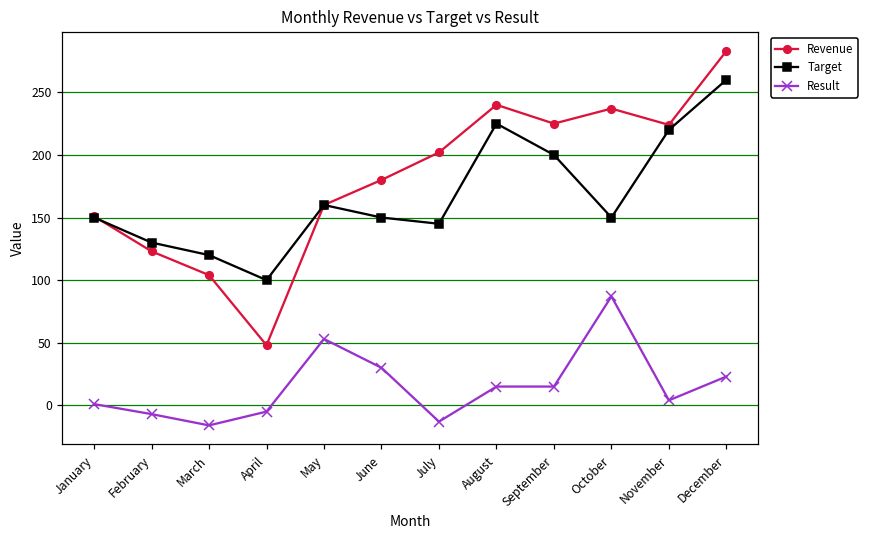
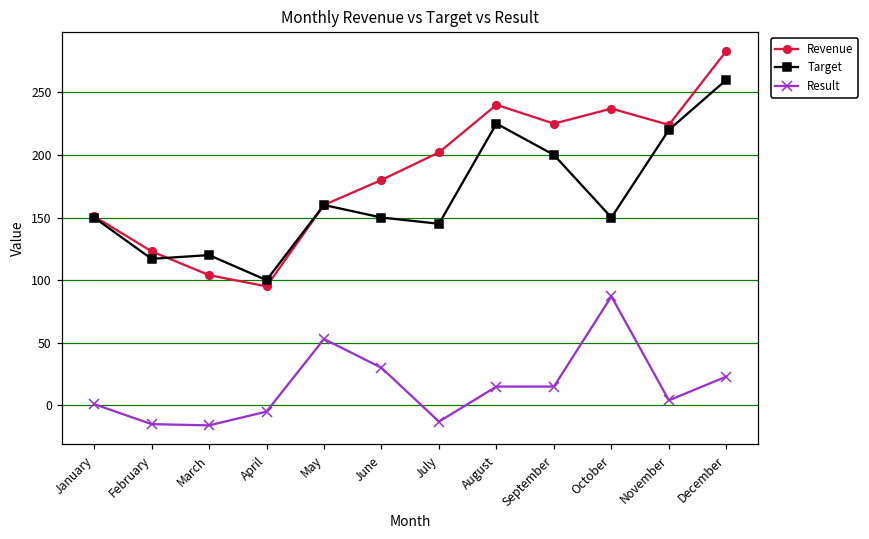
Target, February: 130 -> 117
Result, February: -7 -> -15
Revenue, April: 48 -> 95
